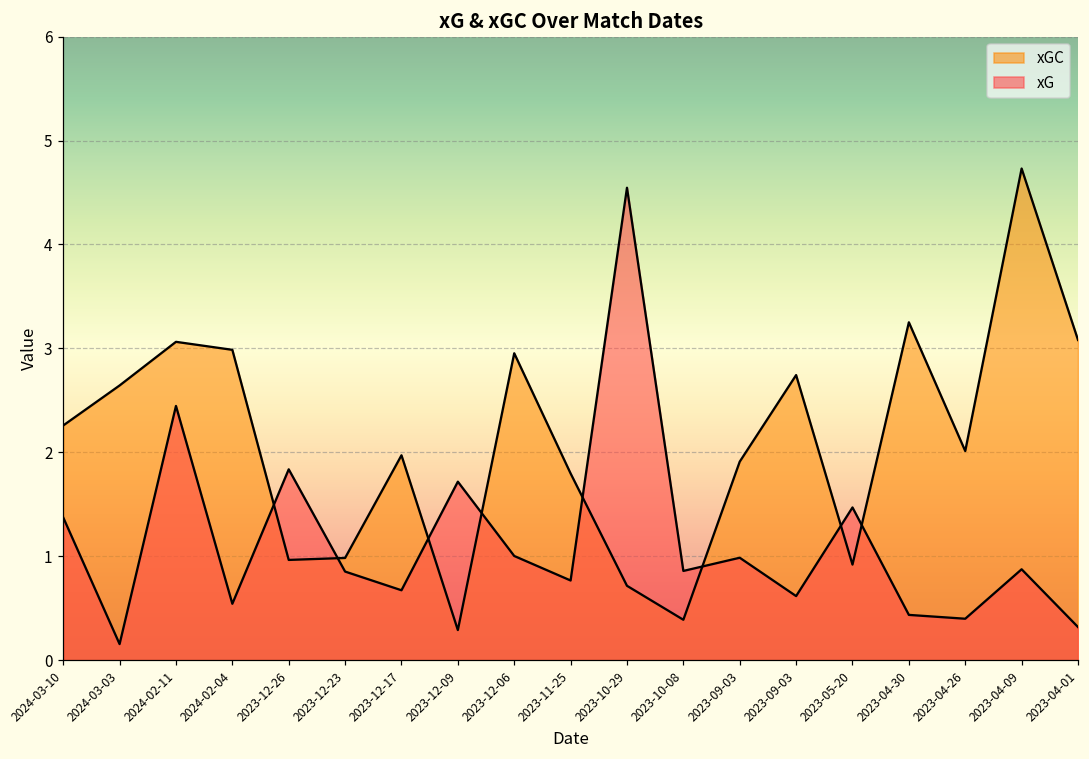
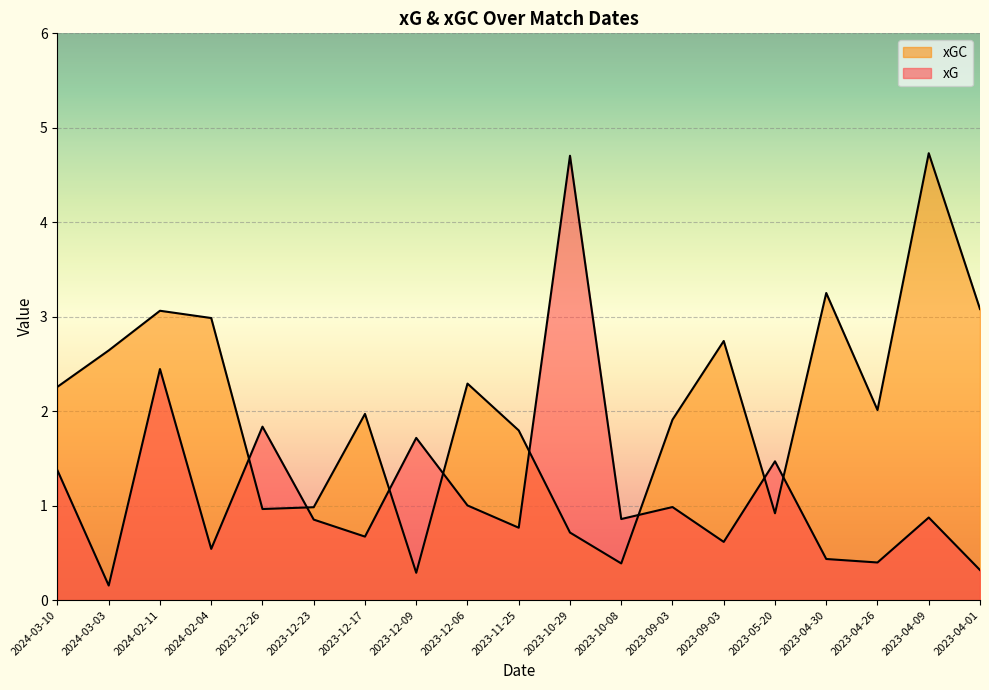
xGC, 2023-12-06: 3.0 -> 2.3
xG, 2023-10-29: 4.5 -> 4.7
